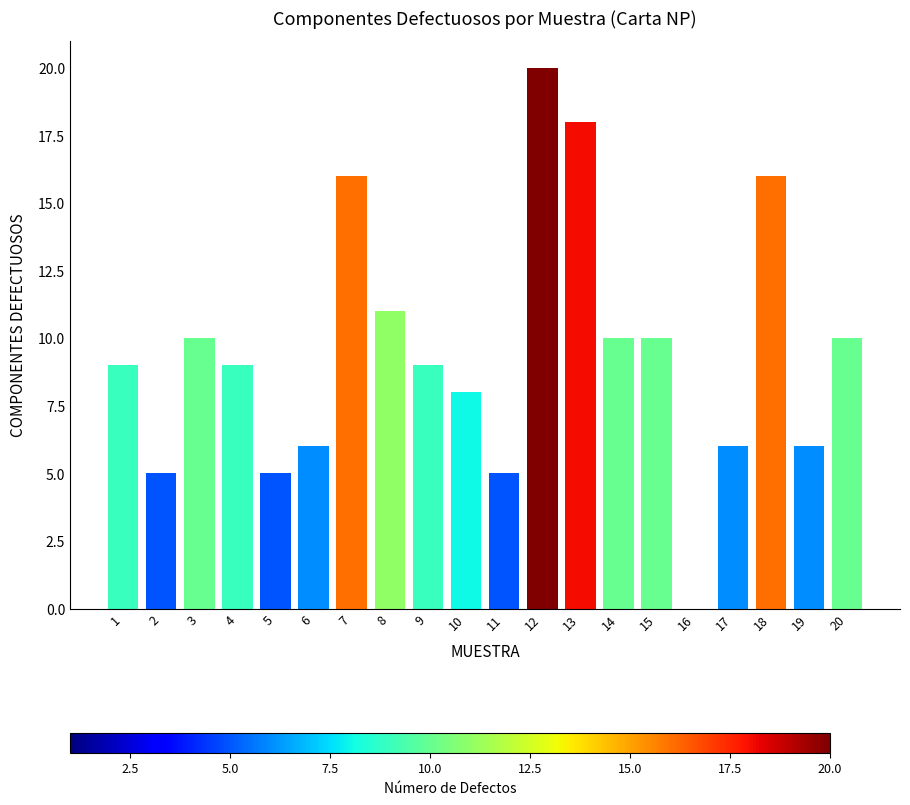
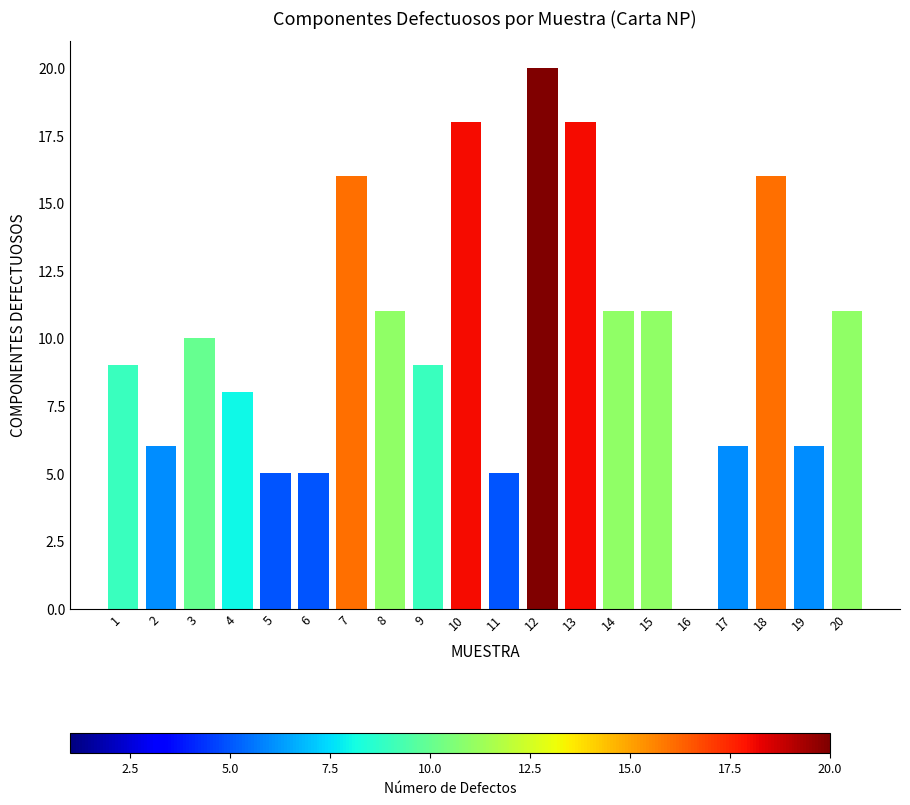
2: 5 -> 6
4: 9 -> 8
6: 6 -> 5
10: 8 -> 18
14: 10 -> 11
15: 10 -> 11
20: 10 -> 11
